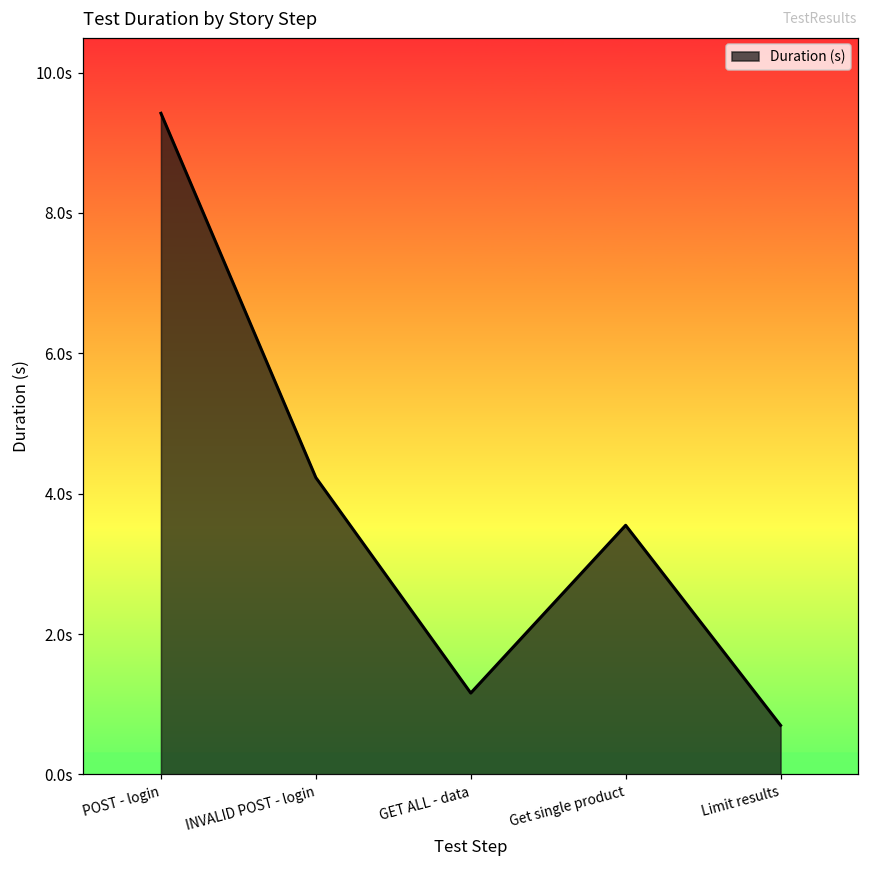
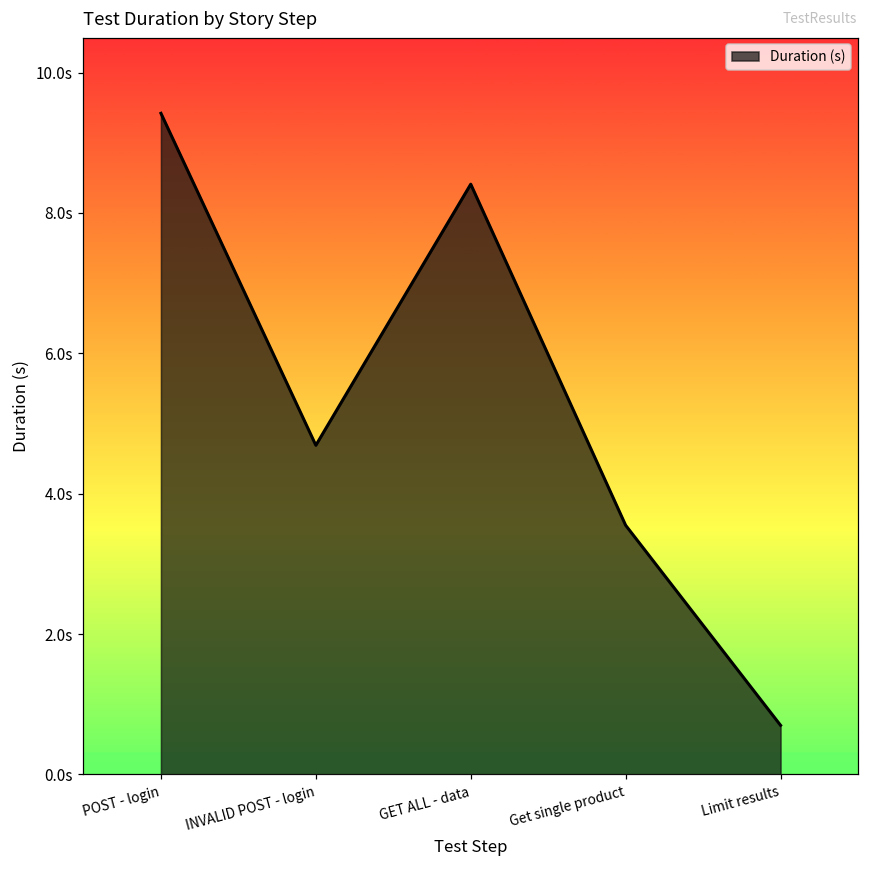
INVALID POST - login: 4.2s -> 4.7s
GET ALL - data: 1.2s -> 8.4s
